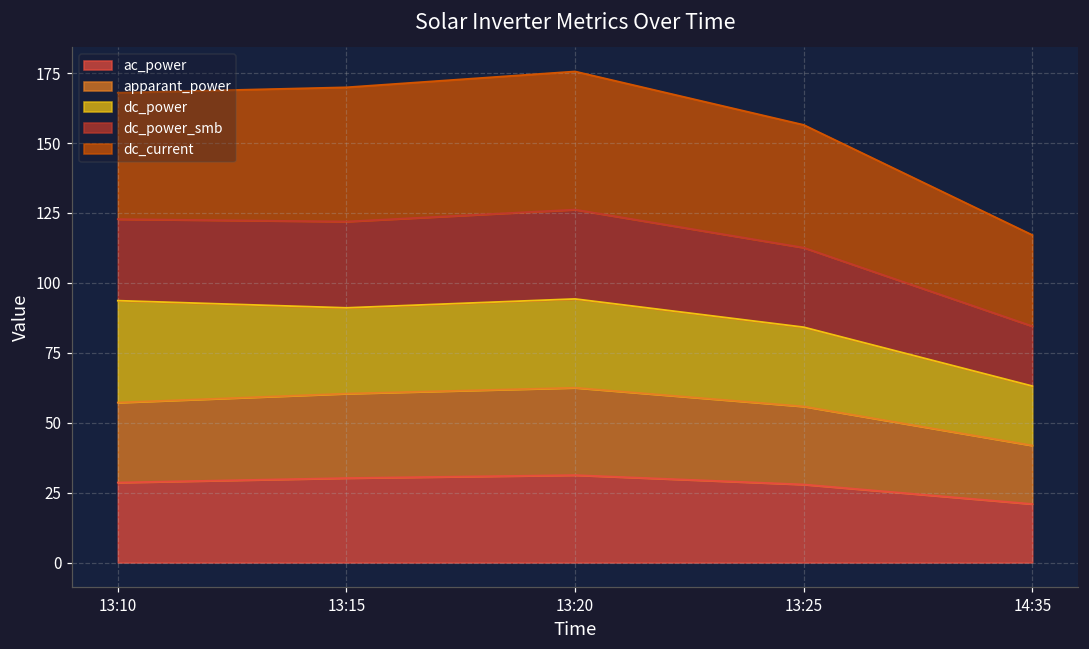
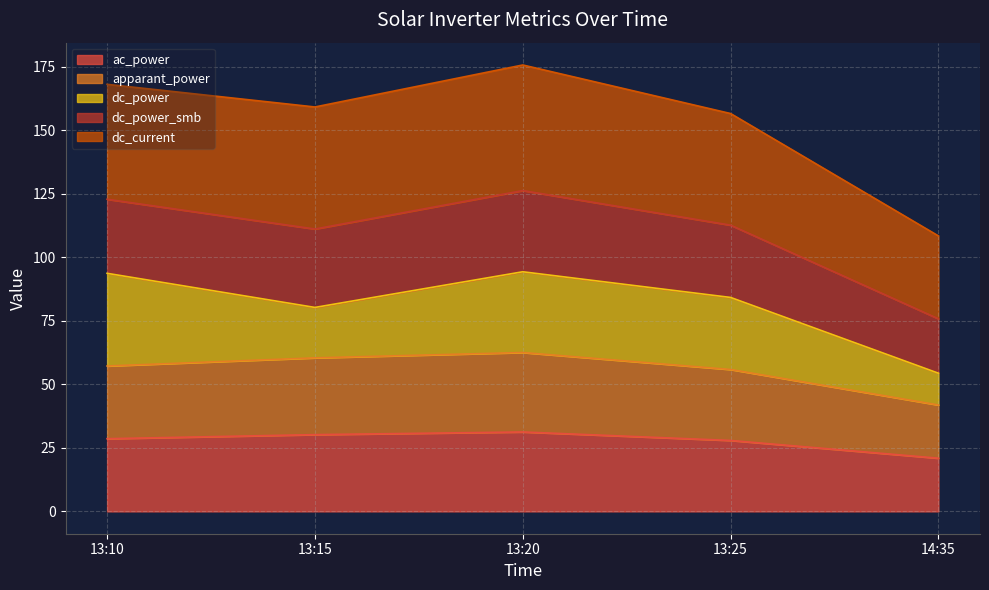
dc_power, 13:15: 31 -> 20
dc_power, 14:35: 21 -> 12
